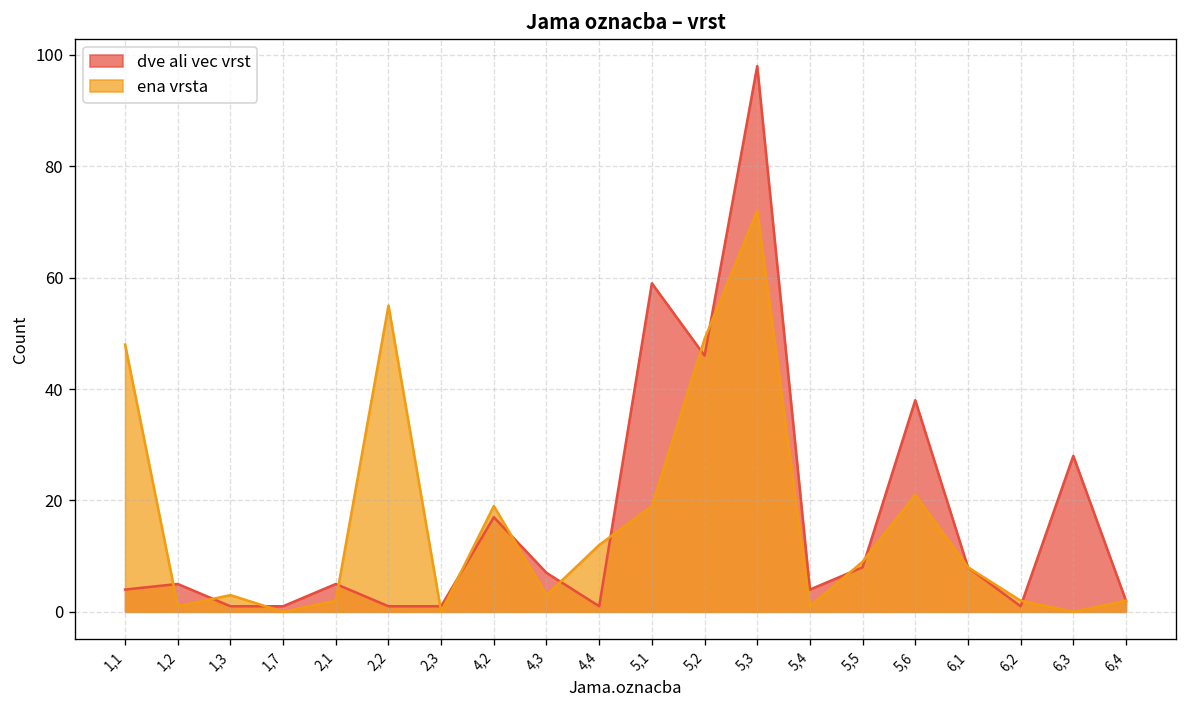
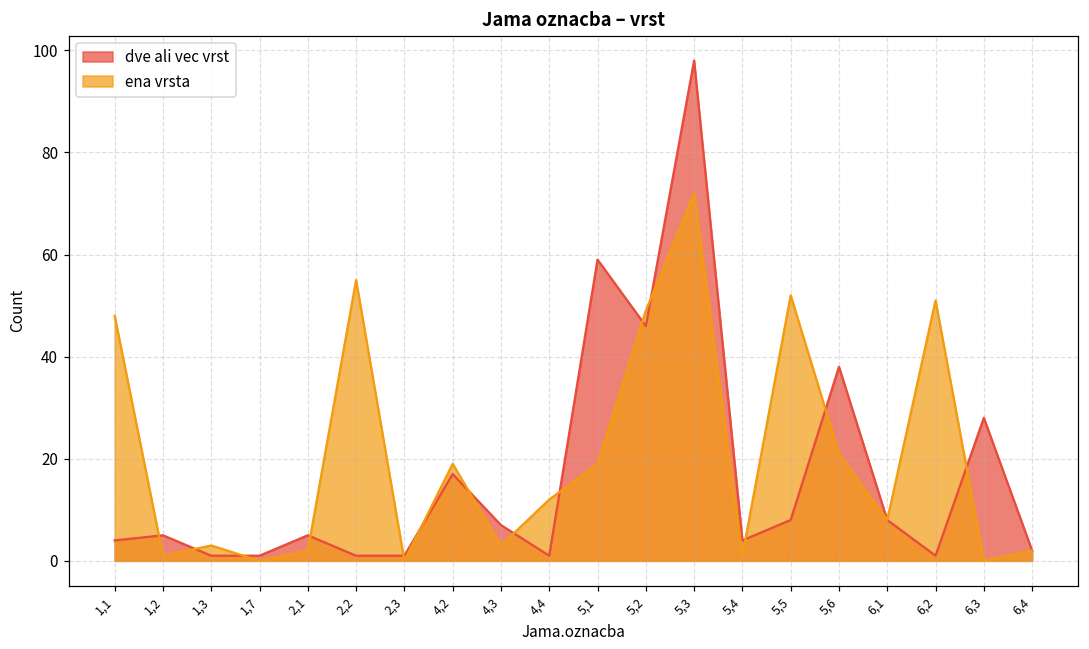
ena vrsta, 5,5: 9 -> 52
ena vrsta, 6,2: 2 -> 51
